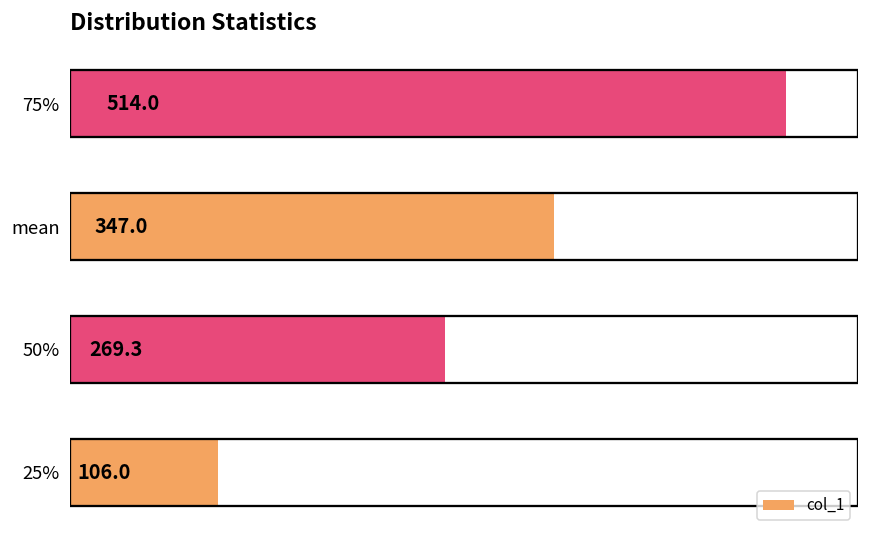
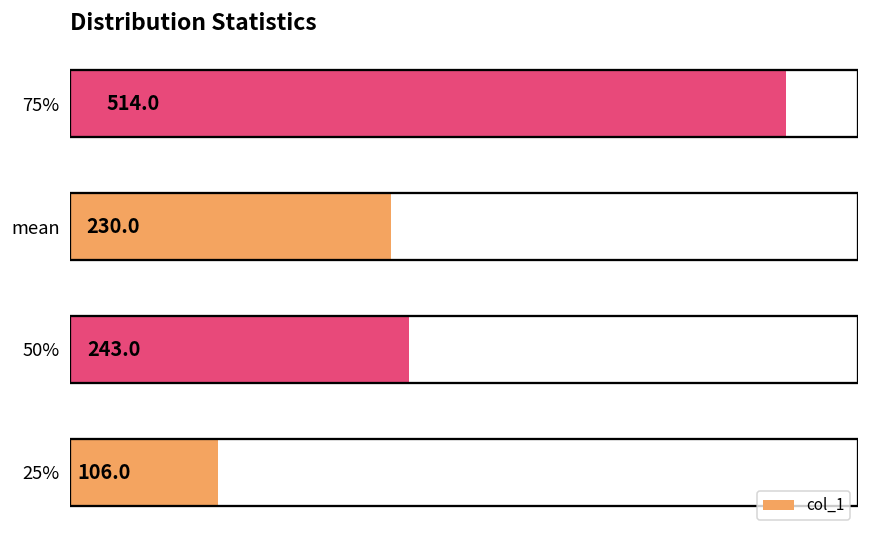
mean: 347.0 -> 230.0
50%: 269.3 -> 243.0
